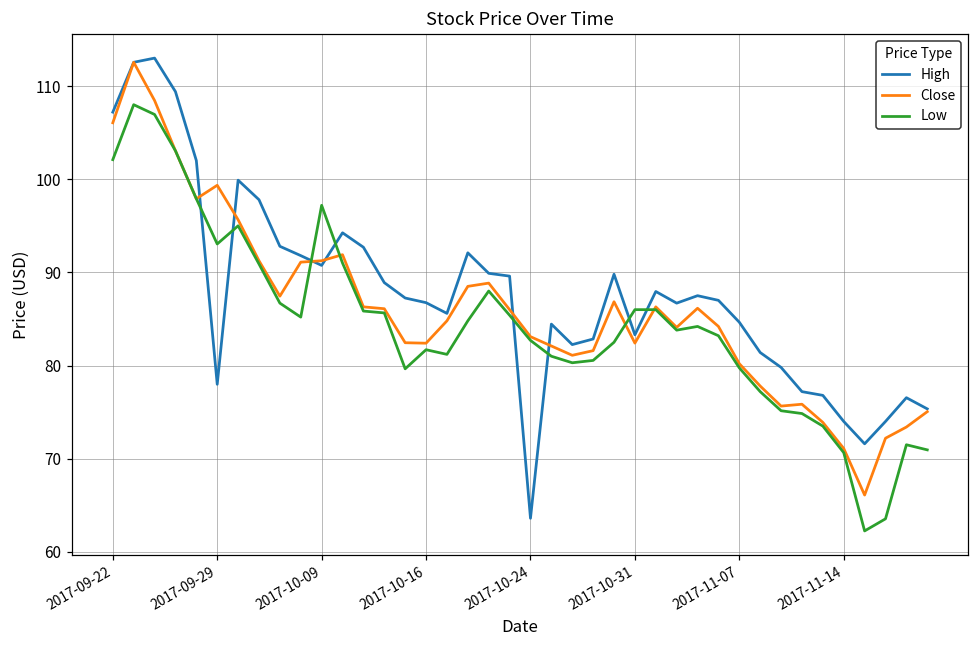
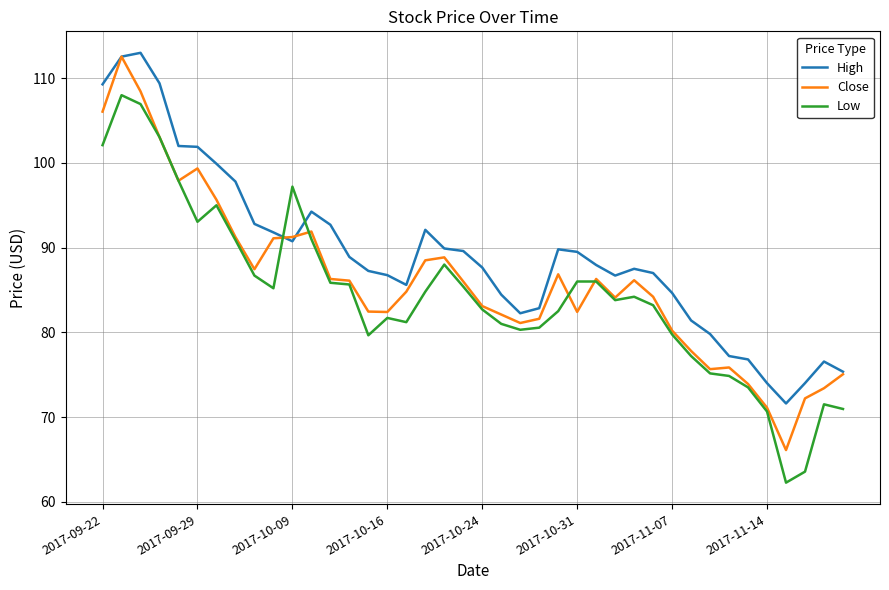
High, 2017-09-22: 107 -> 109
High, 2017-09-29: 78 -> 102
High, 2017-10-24: 64 -> 88
High, 2017-10-31: 83 -> 90
